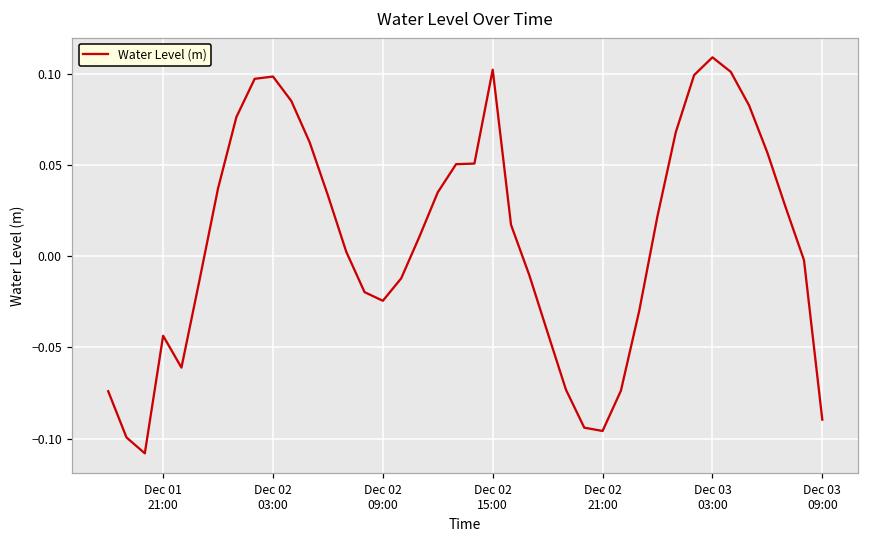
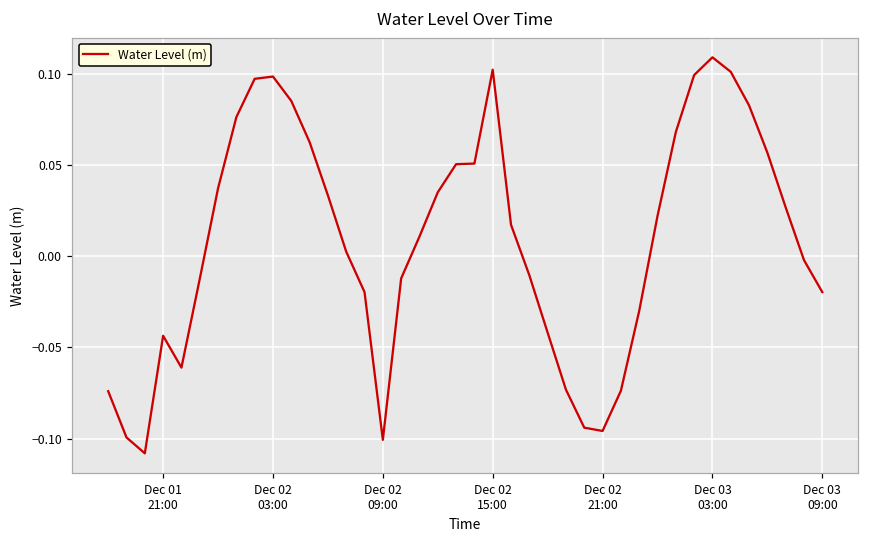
Dec 02 09:00: -0.024 -> -0.101
Dec 03 09:00: -0.090 -> -0.020
